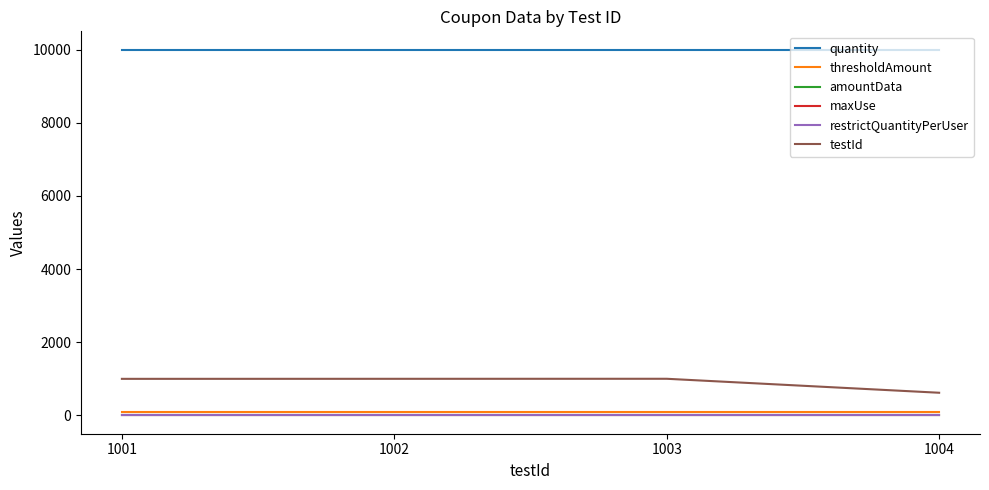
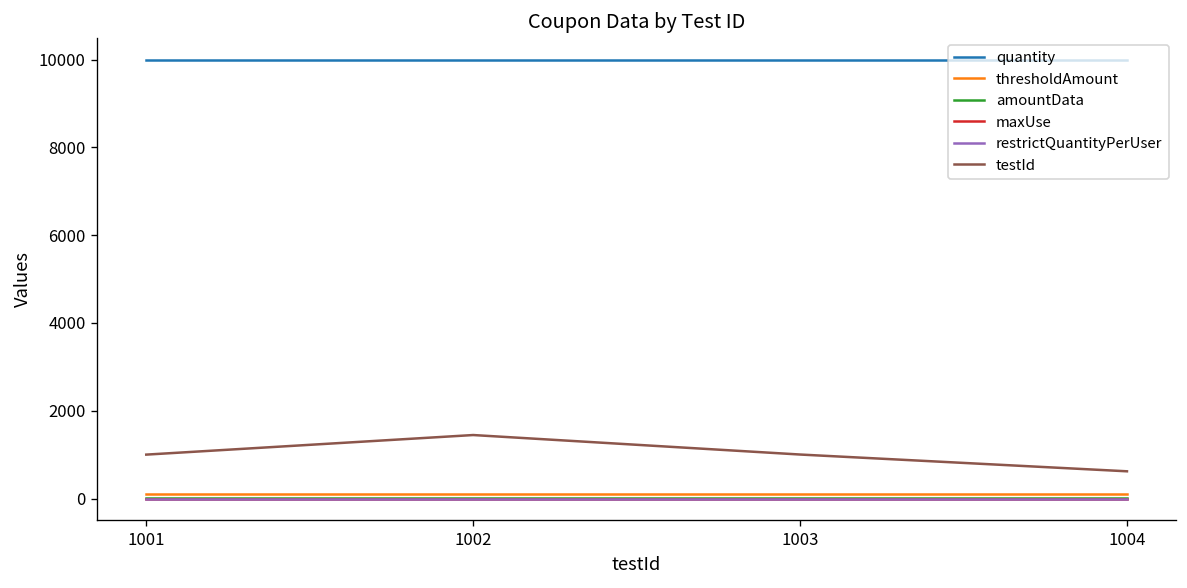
testId, 1002: 1000 -> 1400
